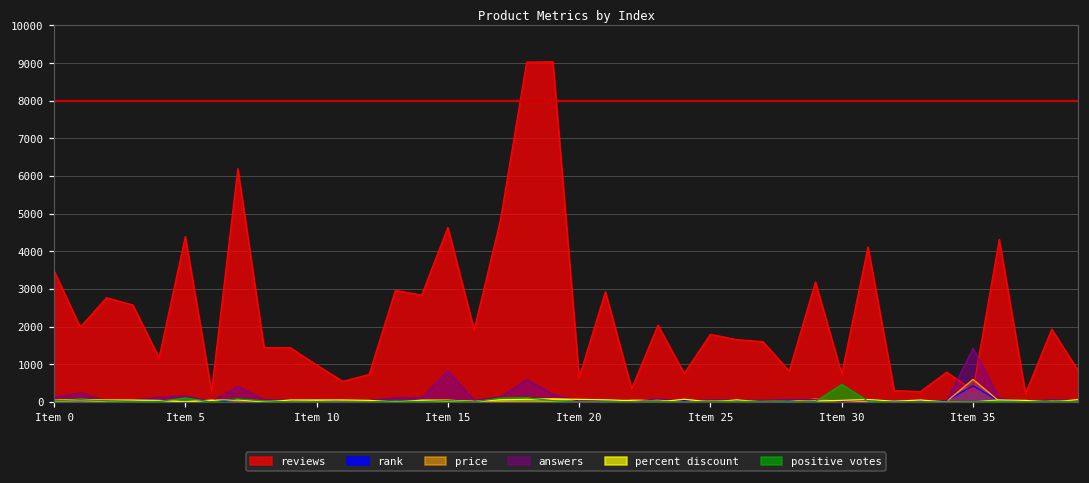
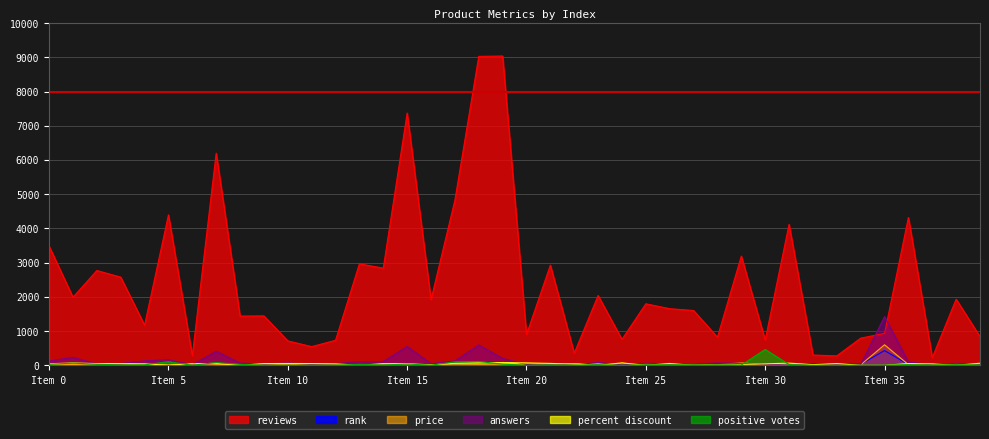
reviews, Item 10: 1000 -> 700
reviews, Item 15: 4600 -> 7400
answers, Item 15: 800 -> 600
reviews, Item 20: 700 -> 900
reviews, Item 35: 300 -> 900
